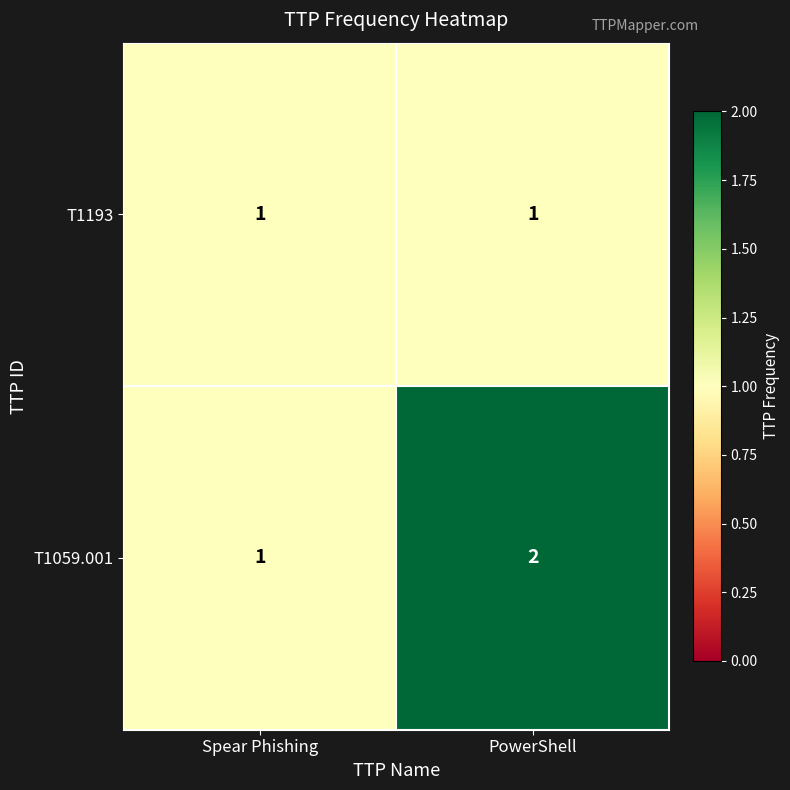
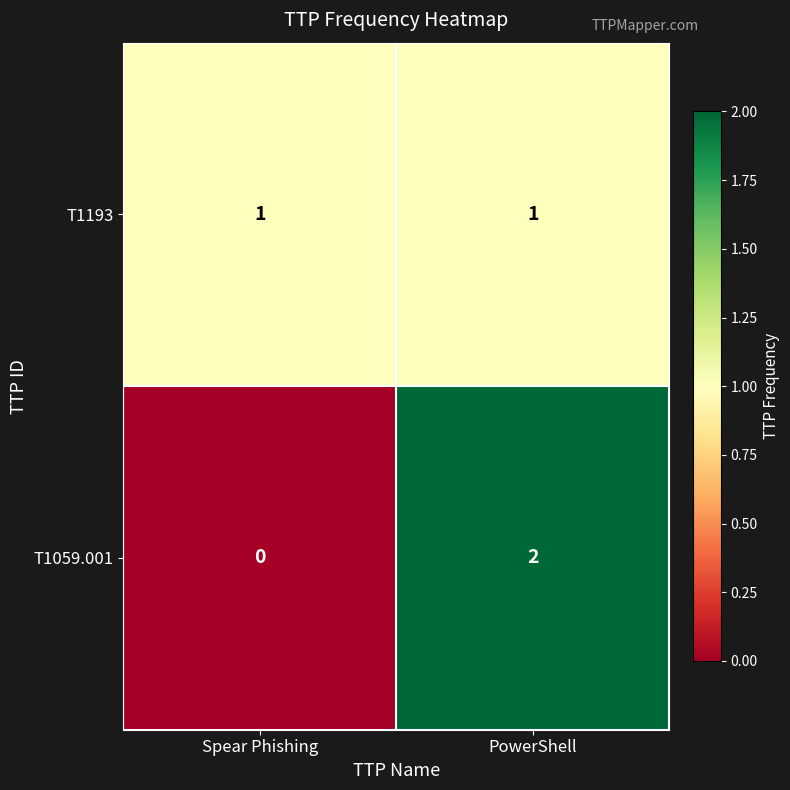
T1059.001, Spear Phishing: 1 -> 0
